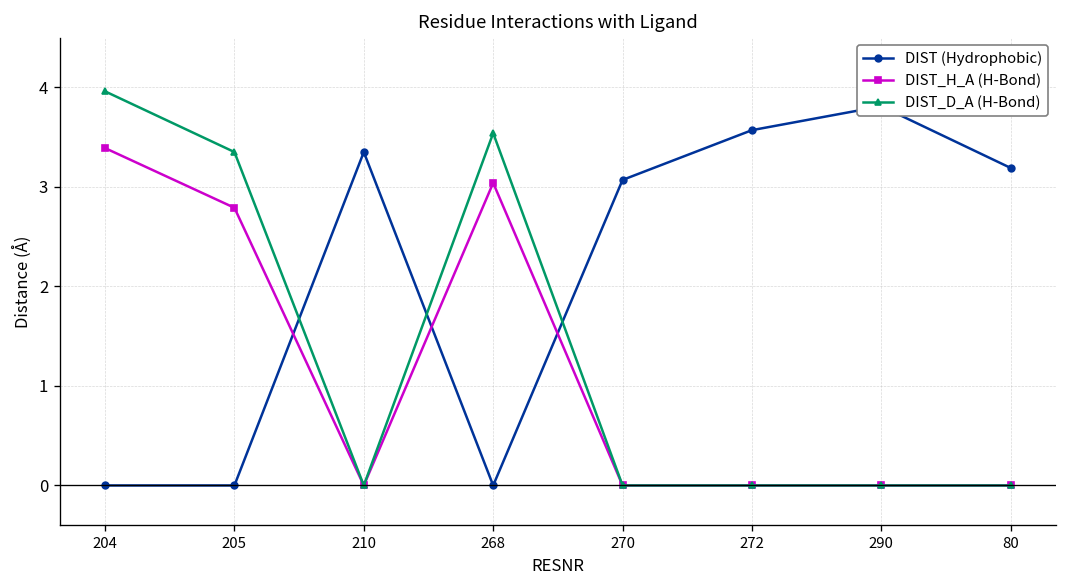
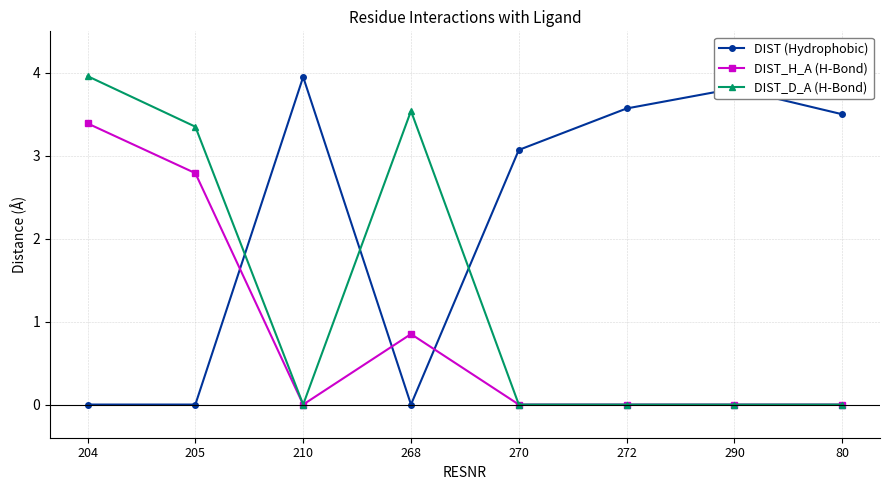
DIST (Hydrophobic), 210: 3.4 -> 4.0
DIST_H_A (H-Bond), 268: 3.0 -> 0.9
DIST (Hydrophobic), 80: 3.2 -> 3.5
